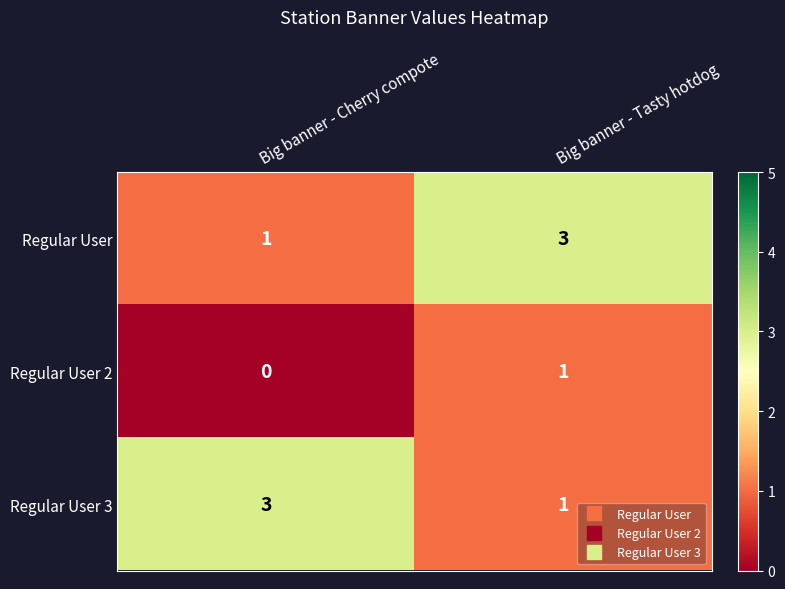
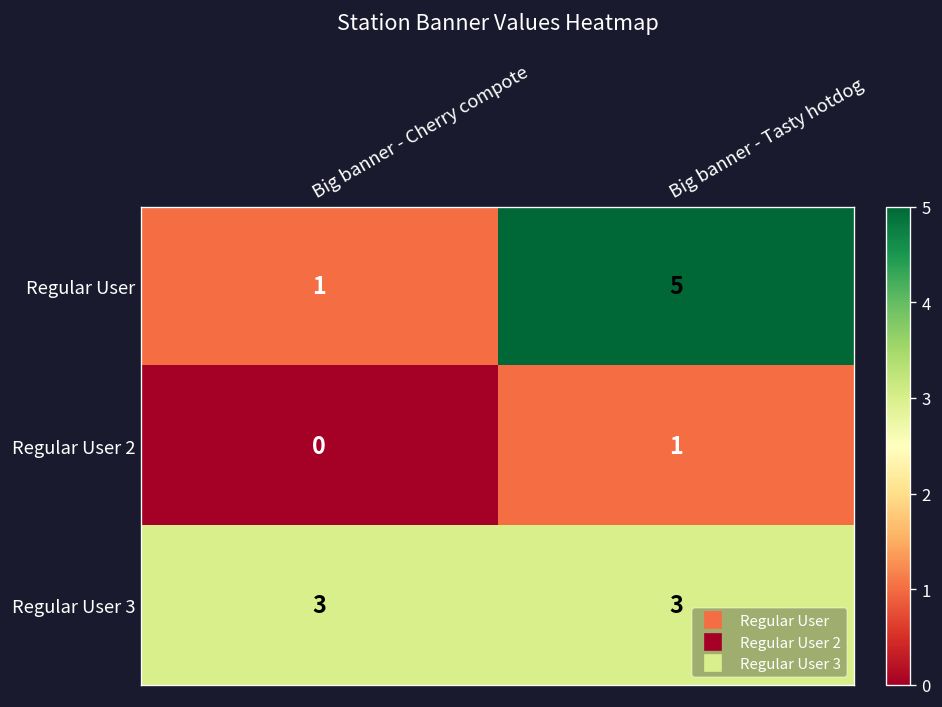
Regular User, Big banner - Tasty hotdog: 3 -> 5
Regular User 3, Big banner - Tasty hotdog: 1 -> 3
